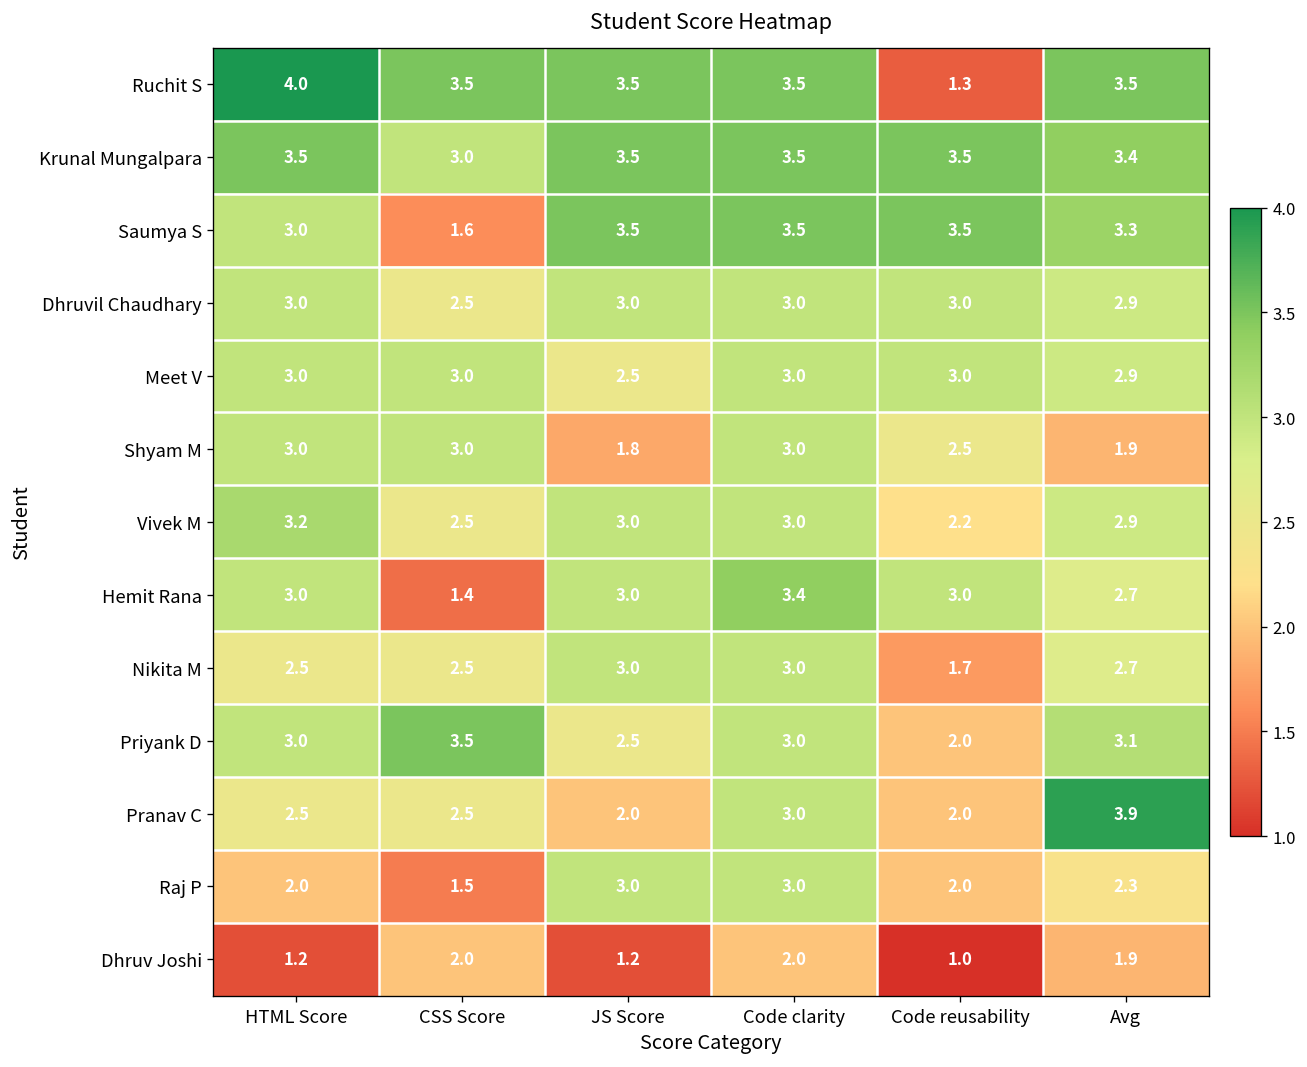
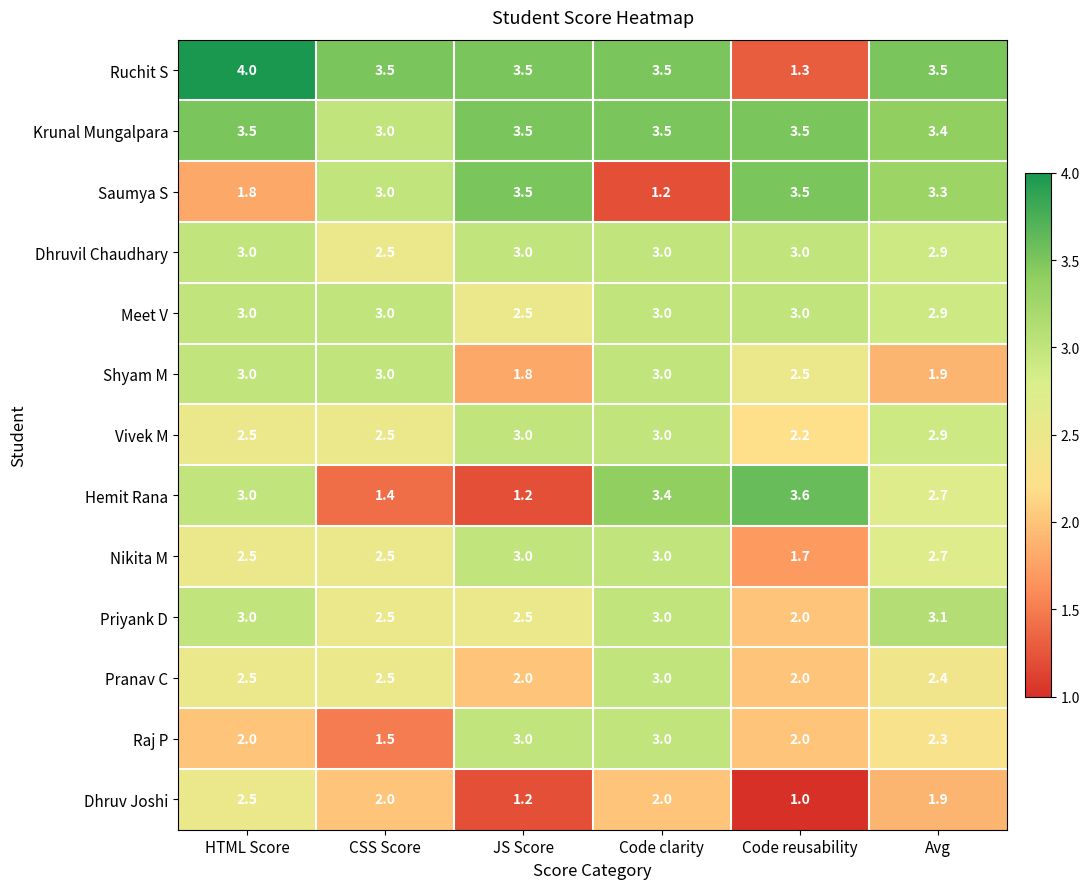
Saumya S, HTML Score: 3.0 -> 1.8
Saumya S, CSS Score: 1.6 -> 3.0
Saumya S, Code clarity: 3.5 -> 1.2
Vivek M, HTML Score: 3.2 -> 2.5
Hemit Rana, JS Score: 3.0 -> 1.2
Hemit Rana, Code reusability: 3.0 -> 3.6
Priyank D, CSS Score: 3.5 -> 2.5
Pranav C, Avg: 3.9 -> 2.4
Dhruv Joshi, HTML Score: 1.2 -> 2.5
